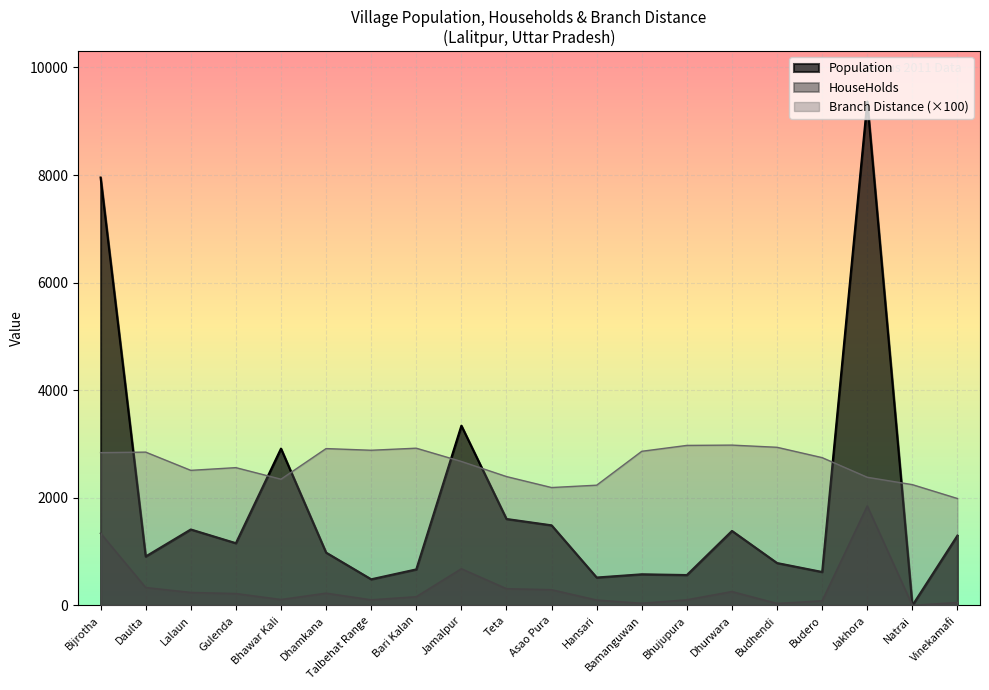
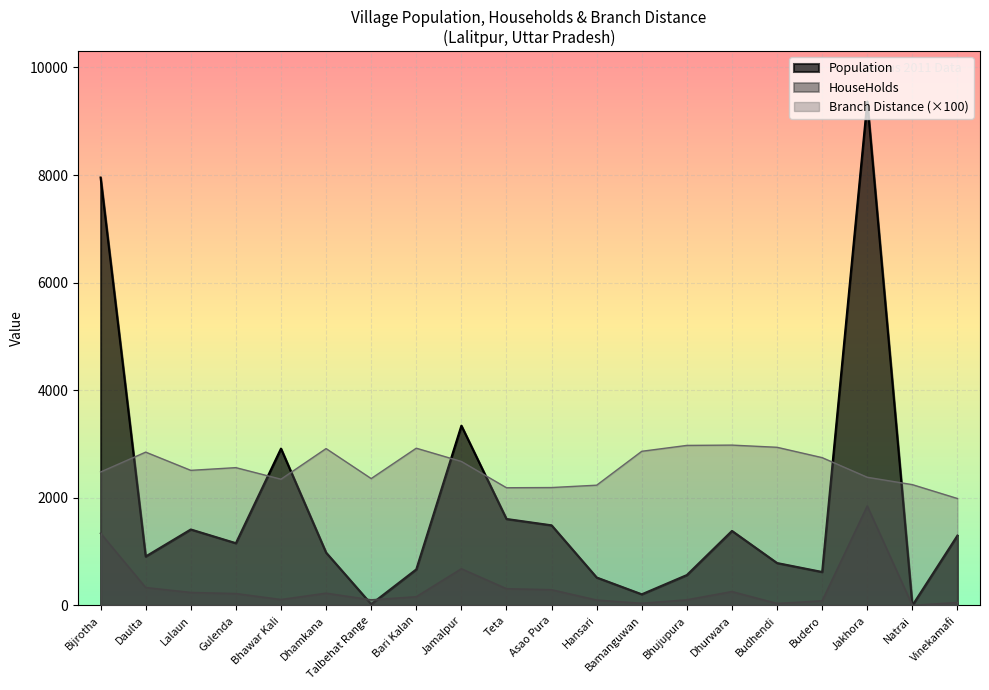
Branch Distance (×100), Bijrotha: 2800 -> 2500
Population, Talbehat Range: 500 -> 0
Branch Distance (×100), Talbehat Range: 2900 -> 2400
Branch Distance (×100), Teta: 2400 -> 2200
Population, Bamanguwan: 600 -> 200
